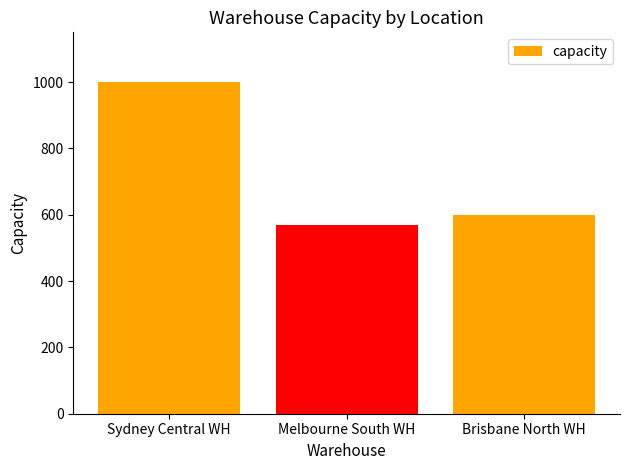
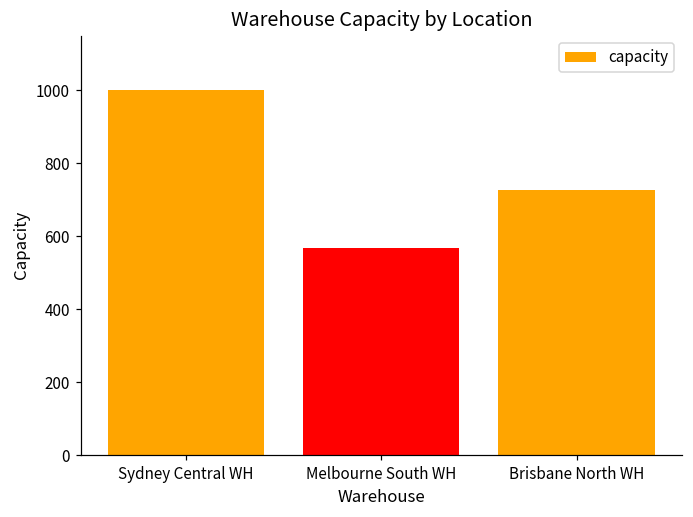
Brisbane North WH: 600 -> 730
